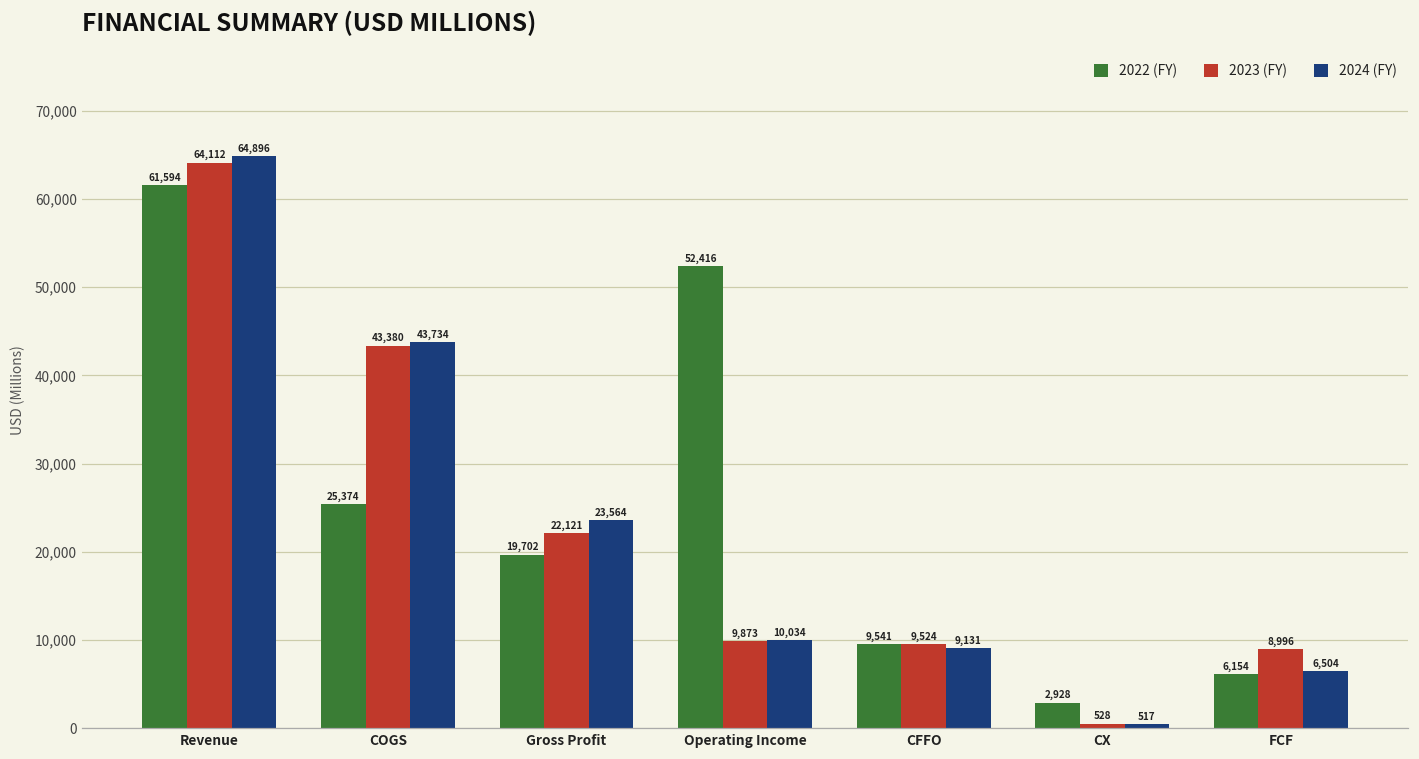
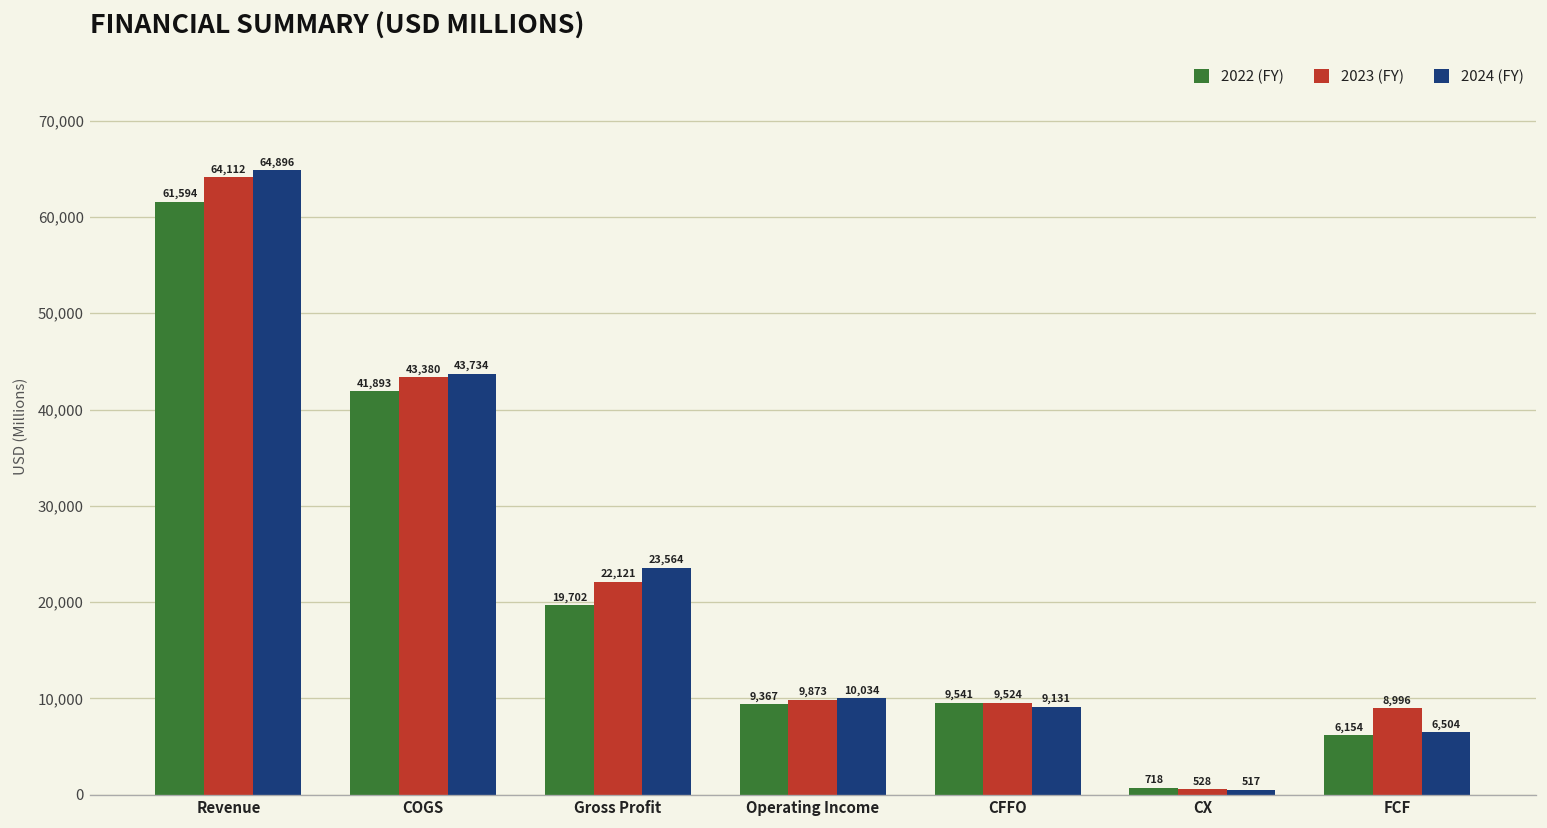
2022 (FY), COGS: 25,374 -> 41,893
2022 (FY), Operating Income: 52,416 -> 9,367
2022 (FY), CX: 2,928 -> 718
